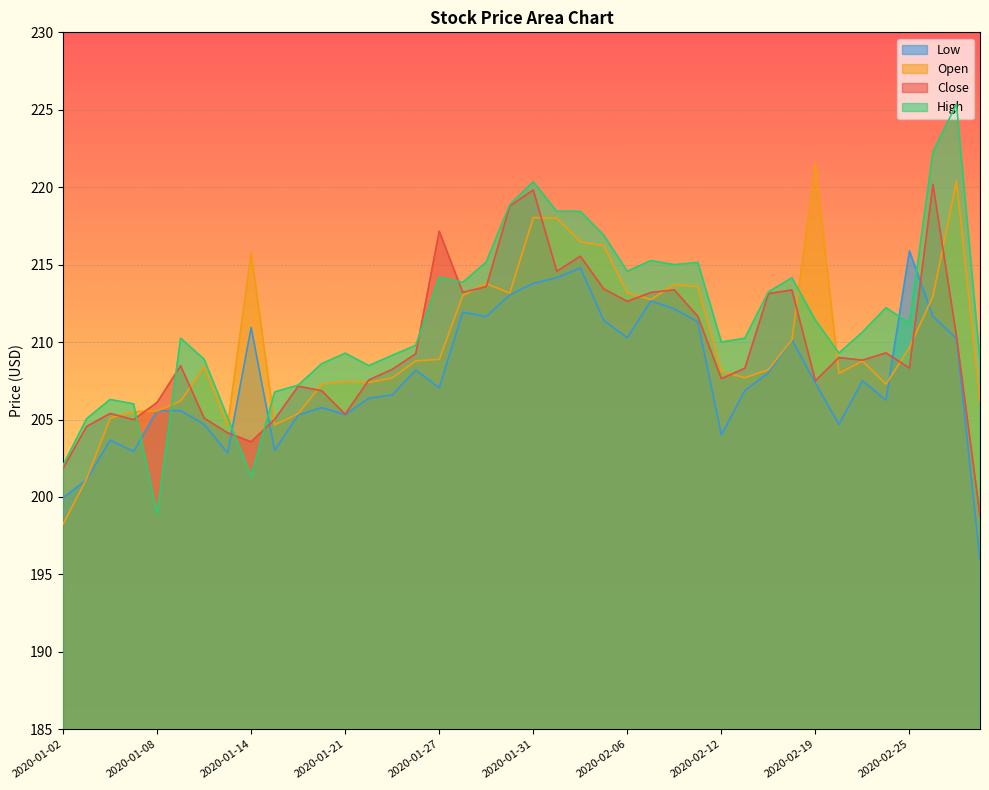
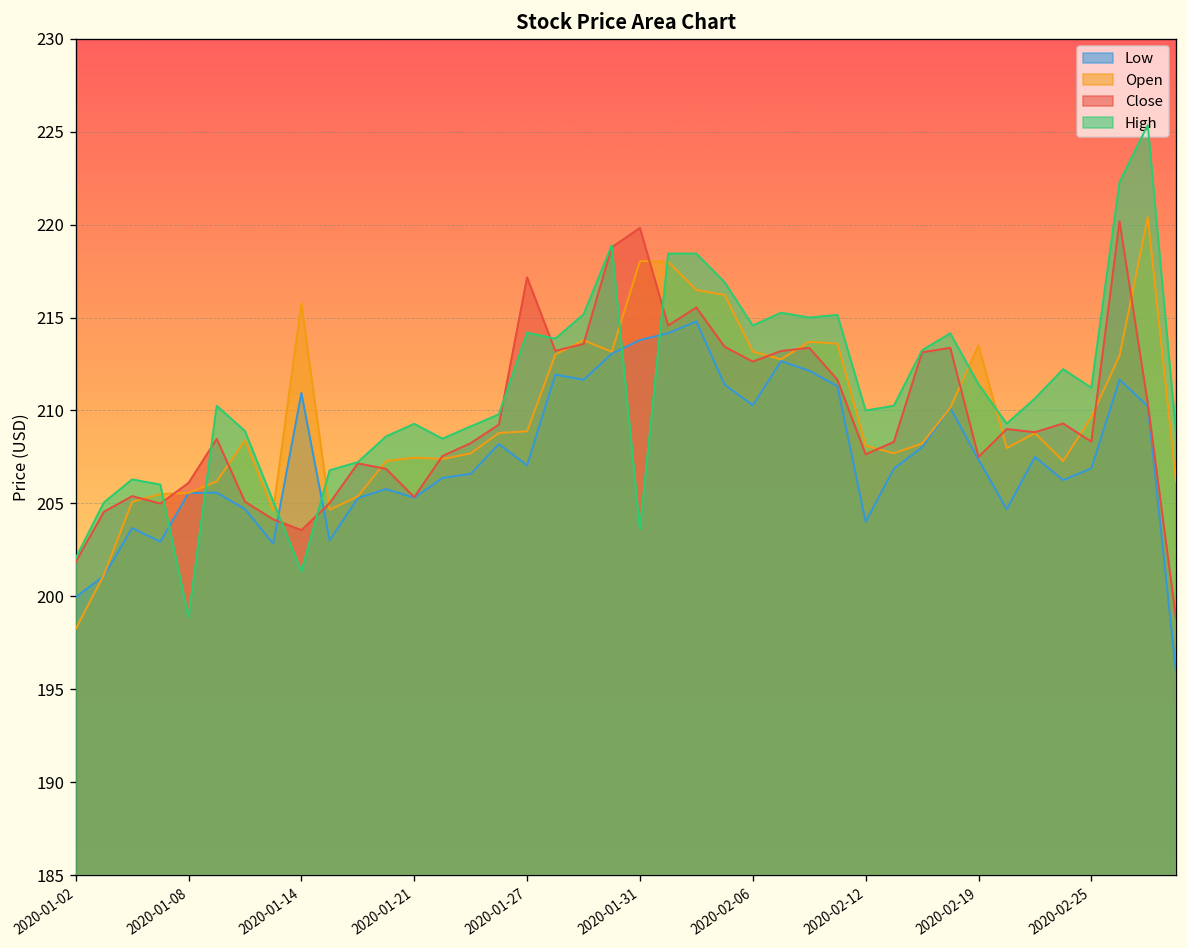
High, 2020-01-31: 220.4 -> 203.6
Open, 2020-02-19: 221.5 -> 213.5
Low, 2020-02-25: 215.9 -> 206.9
